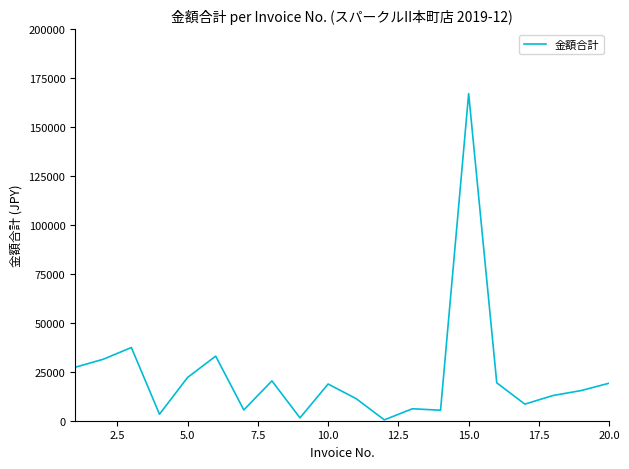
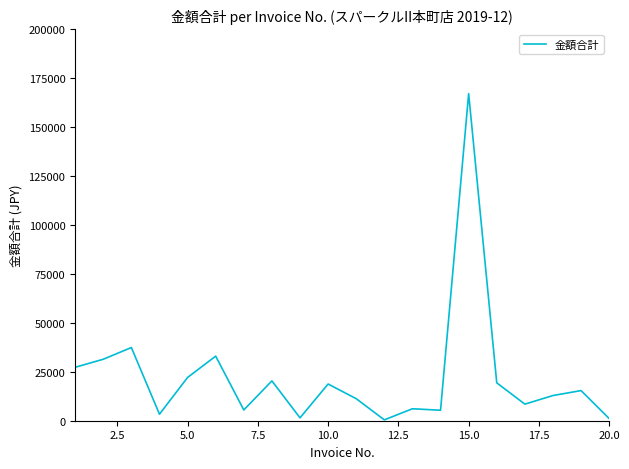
20.0: 19000 -> 1000
